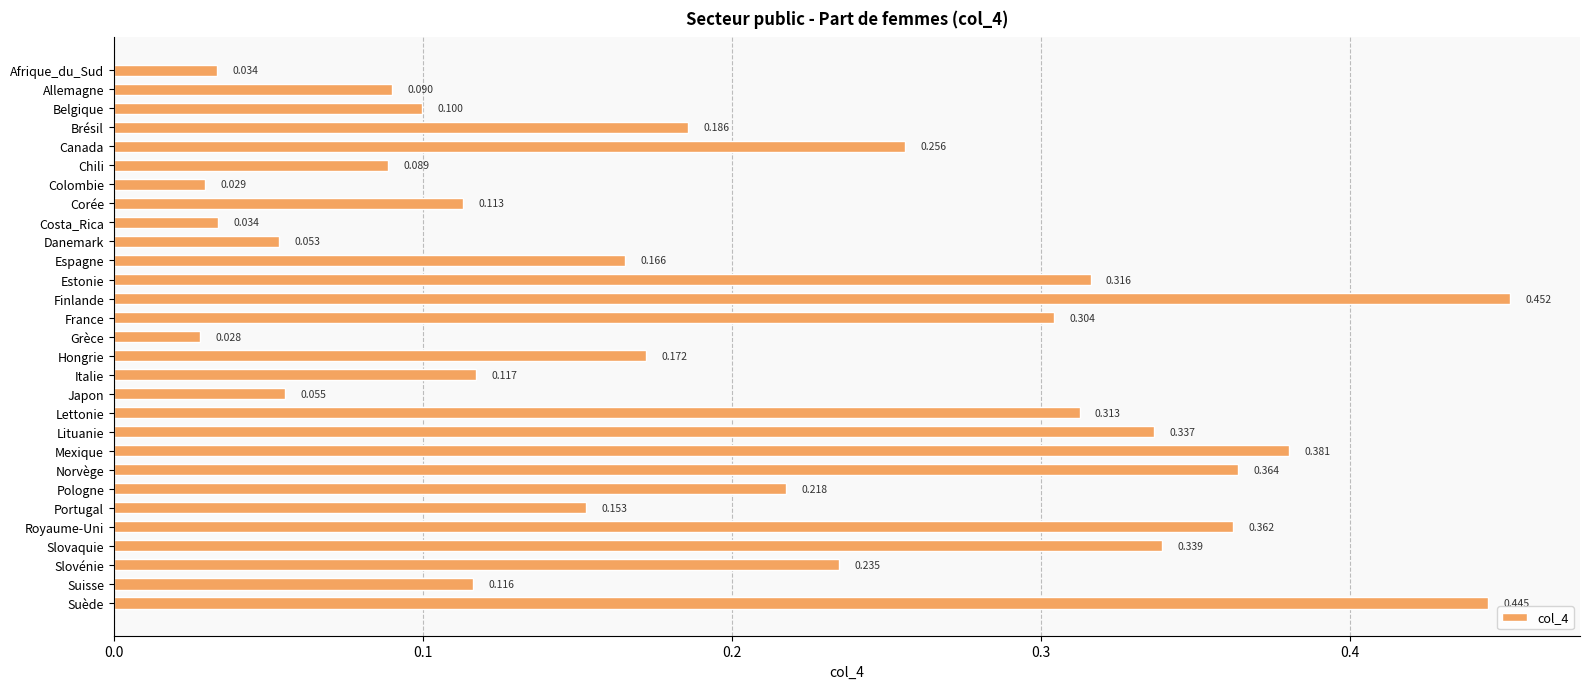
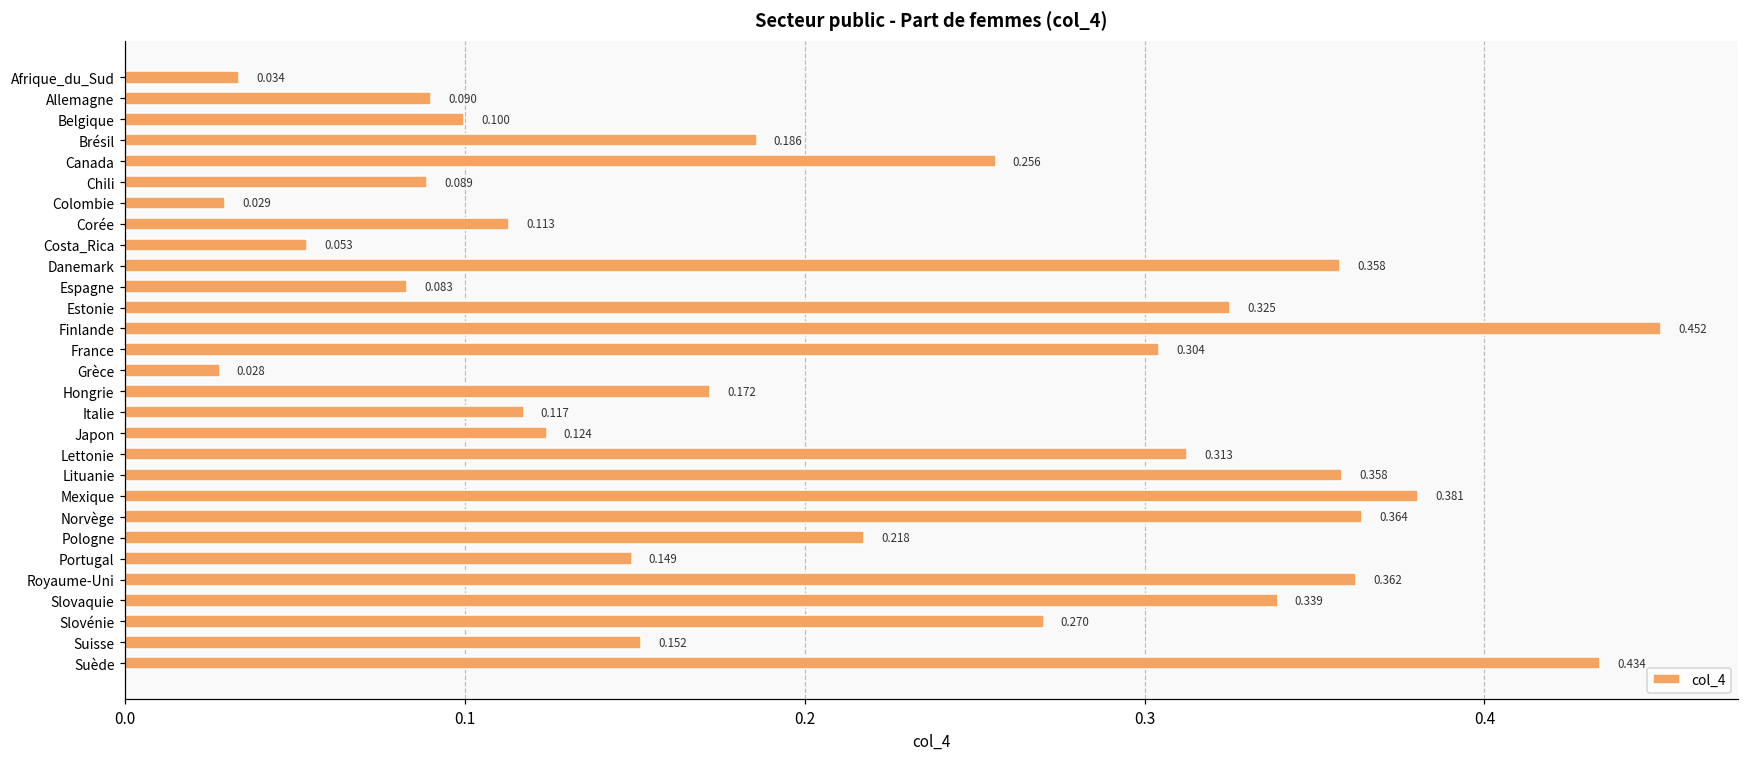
Costa_Rica: 0.034 -> 0.053
Danemark: 0.053 -> 0.358
Espagne: 0.166 -> 0.083
Estonie: 0.316 -> 0.325
Japon: 0.055 -> 0.124
Lituanie: 0.337 -> 0.358
Portugal: 0.153 -> 0.149
Slovénie: 0.235 -> 0.270
Suisse: 0.116 -> 0.152
Suède: 0.445 -> 0.434
